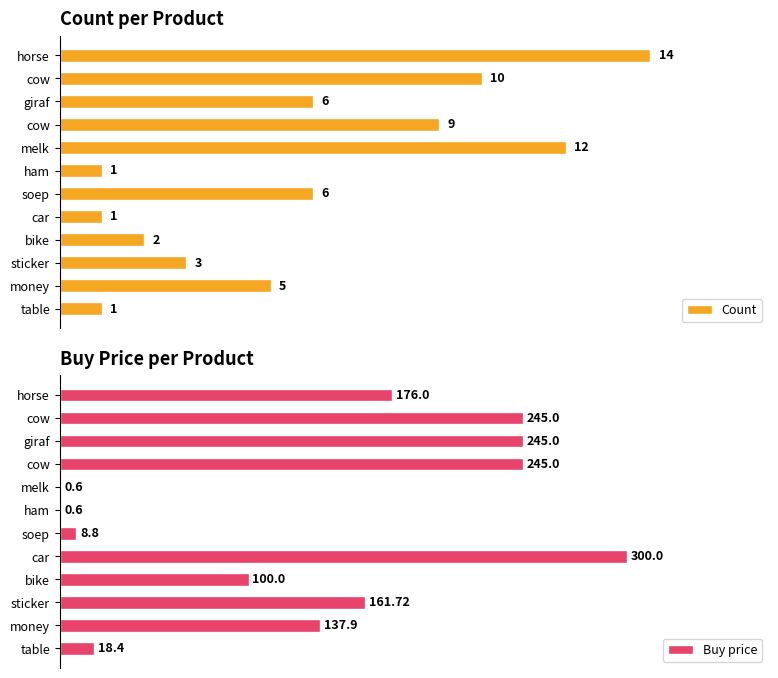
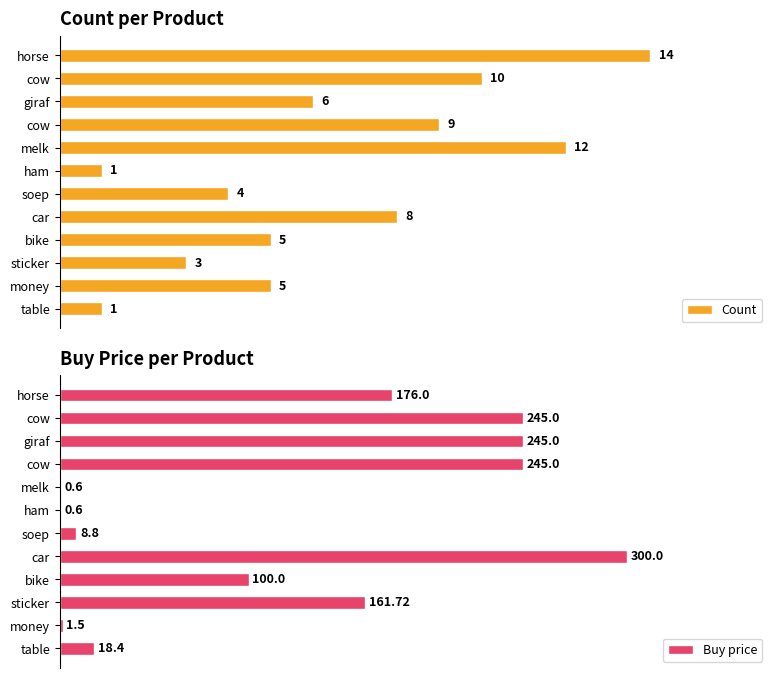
Count per Product, soep: 6 -> 4
Count per Product, car: 1 -> 8
Count per Product, bike: 2 -> 5
Buy Price per Product, money: 137.9 -> 1.5
